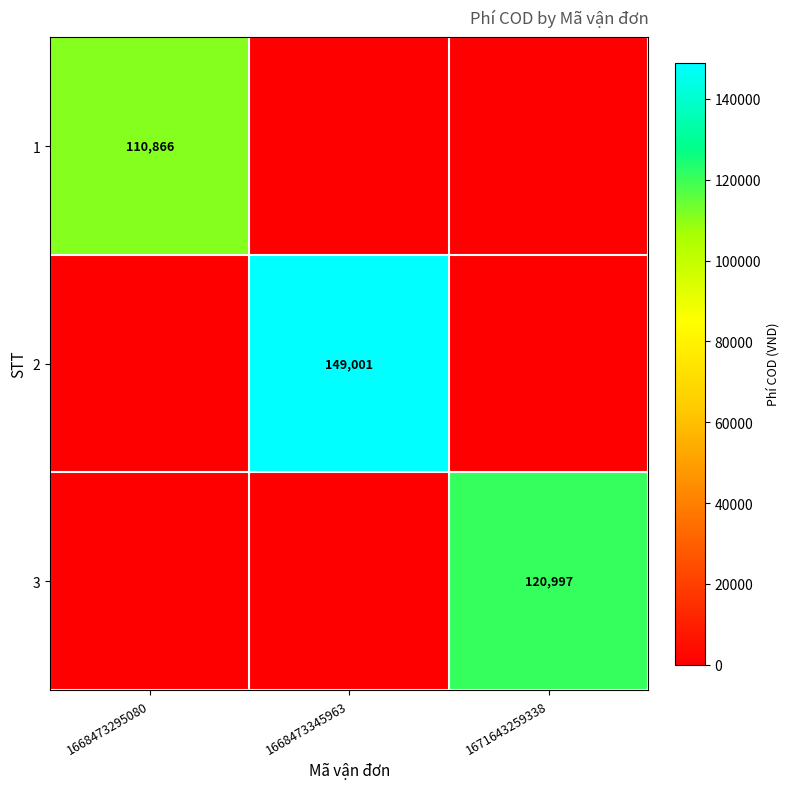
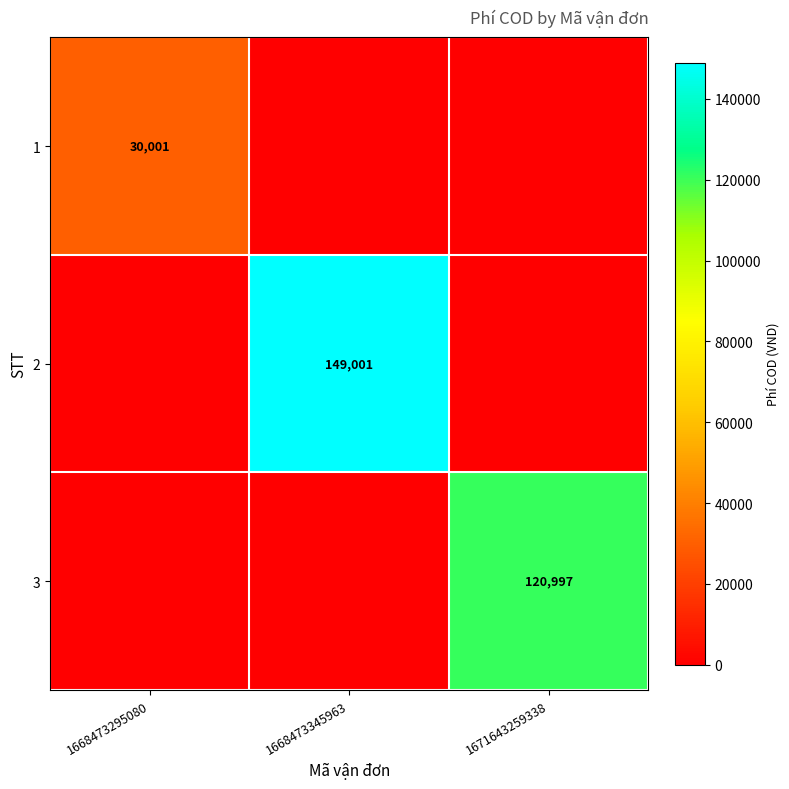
1, 1668473295080: 110,866 -> 30,001
